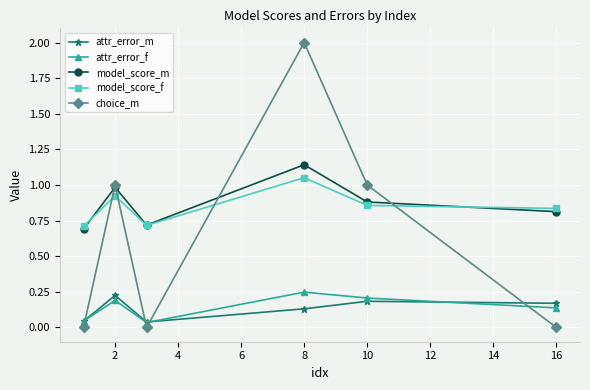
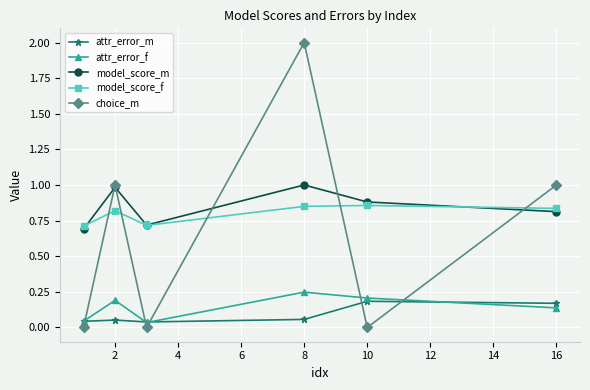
attr_error_m, 2: 0.23 -> 0.05
model_score_f, 2: 0.92 -> 0.82
attr_error_m, 8: 0.13 -> 0.06
model_score_m, 8: 1.14 -> 1.00
model_score_f, 8: 1.05 -> 0.85
choice_m, 10: 1 -> 0
choice_m, 16: 0 -> 1
